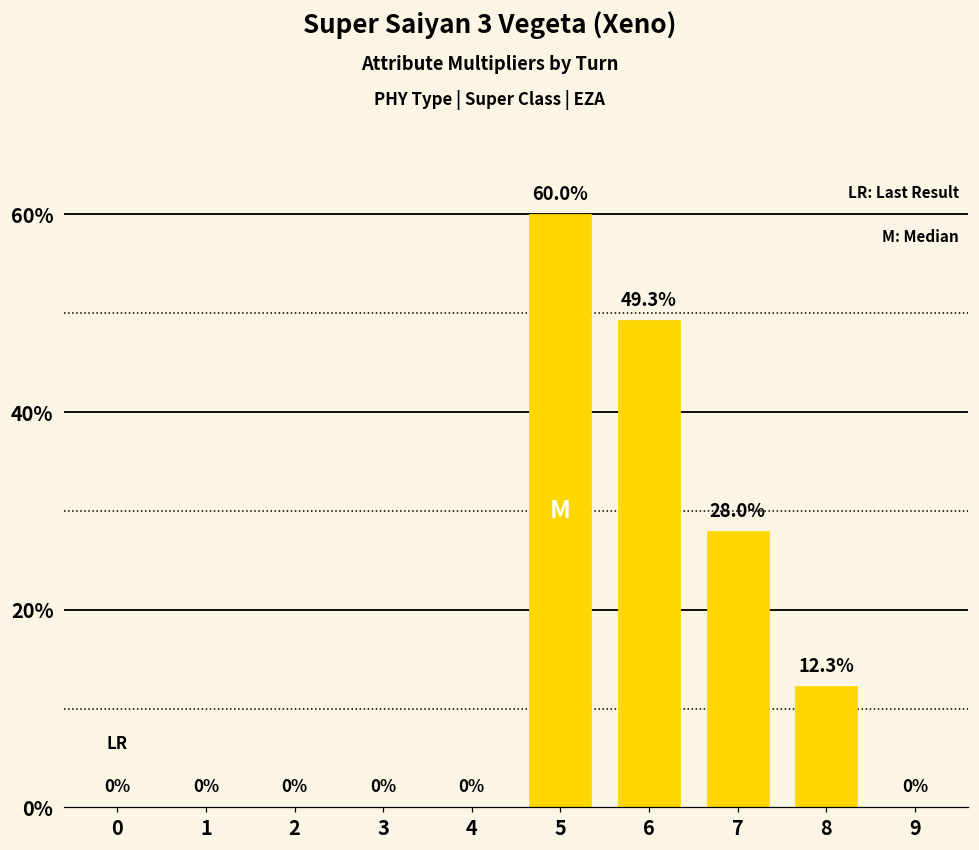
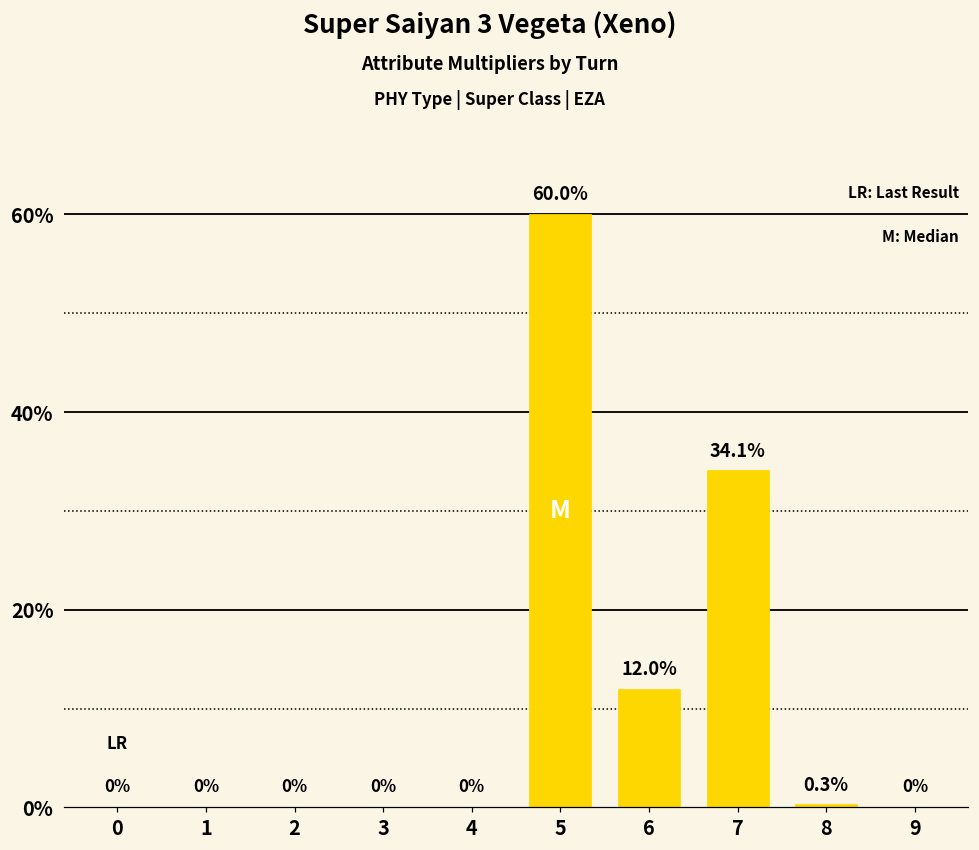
6: 49.3% -> 12.0%
7: 28.0% -> 34.1%
8: 12.3% -> 0.3%
